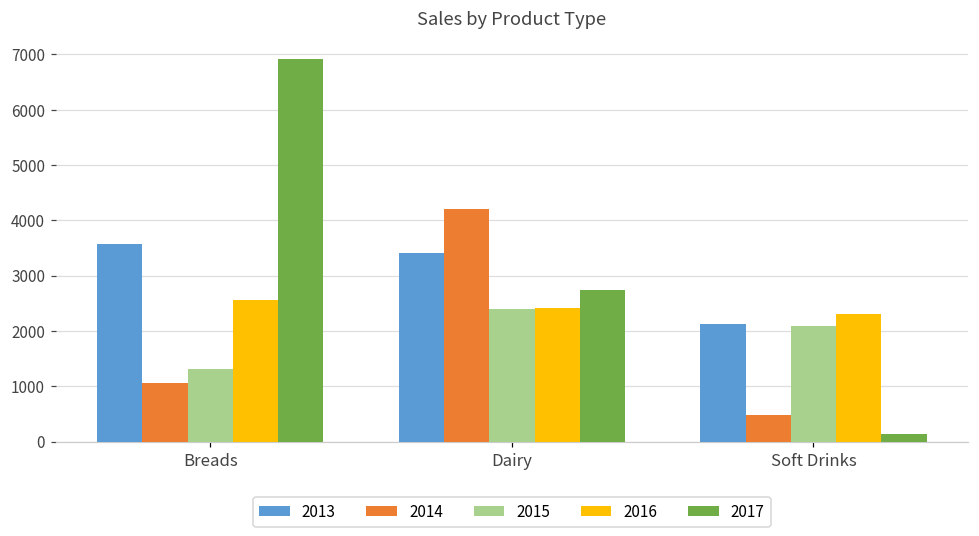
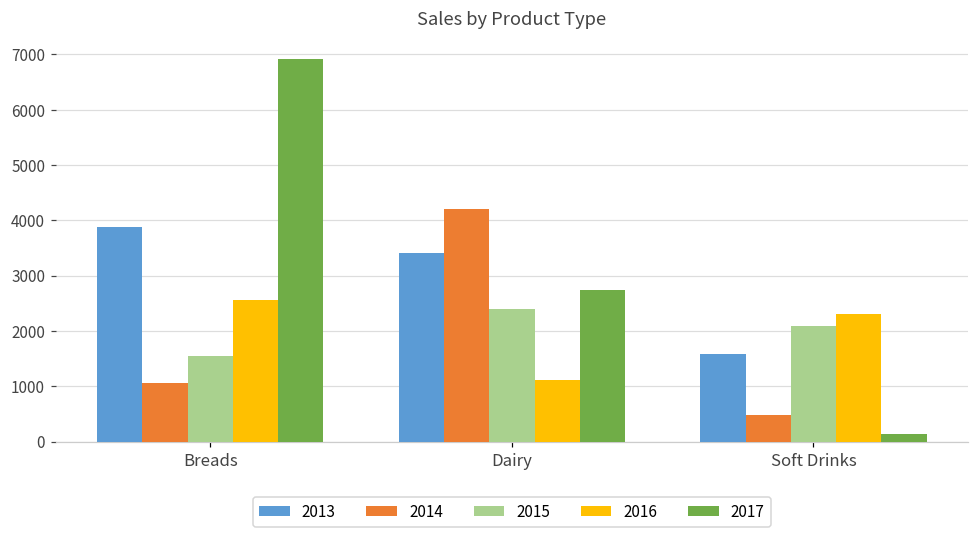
2013, Breads: 3600 -> 3900
2015, Breads: 1300 -> 1500
2016, Dairy: 2400 -> 1100
2013, Soft Drinks: 2100 -> 1600
